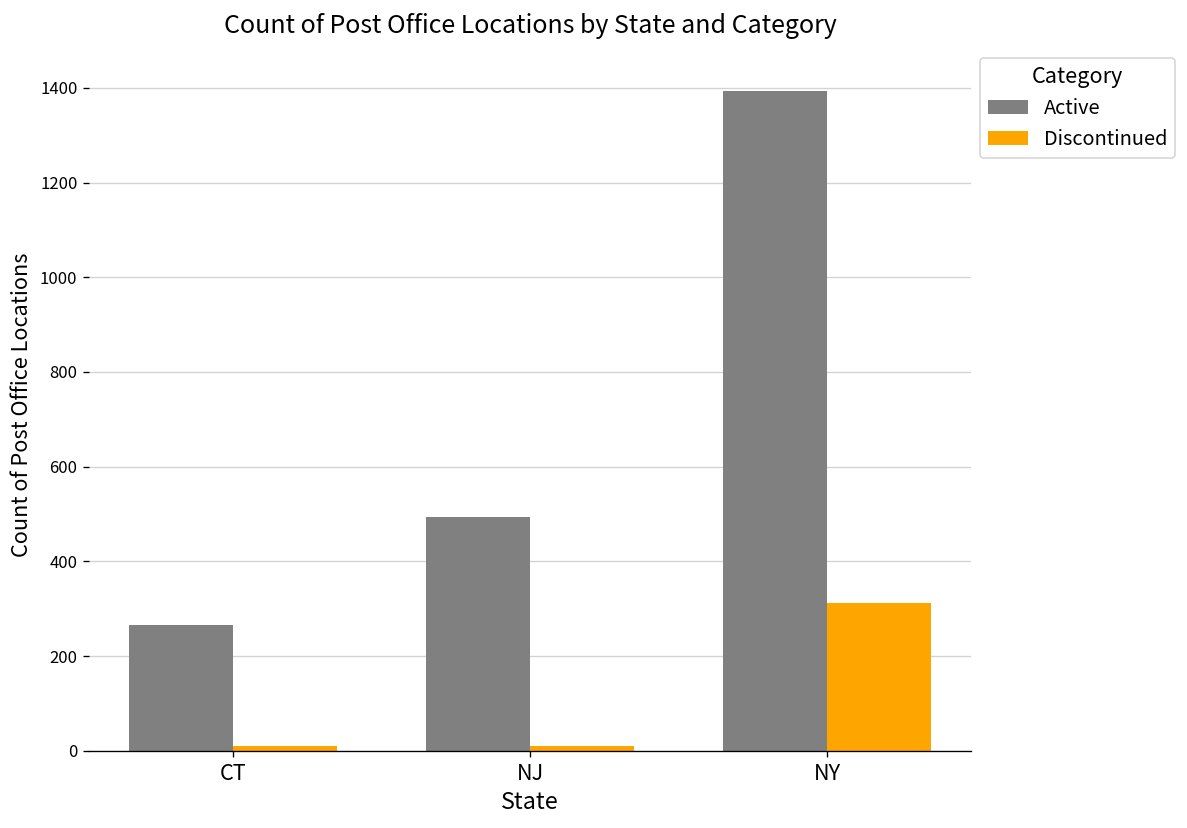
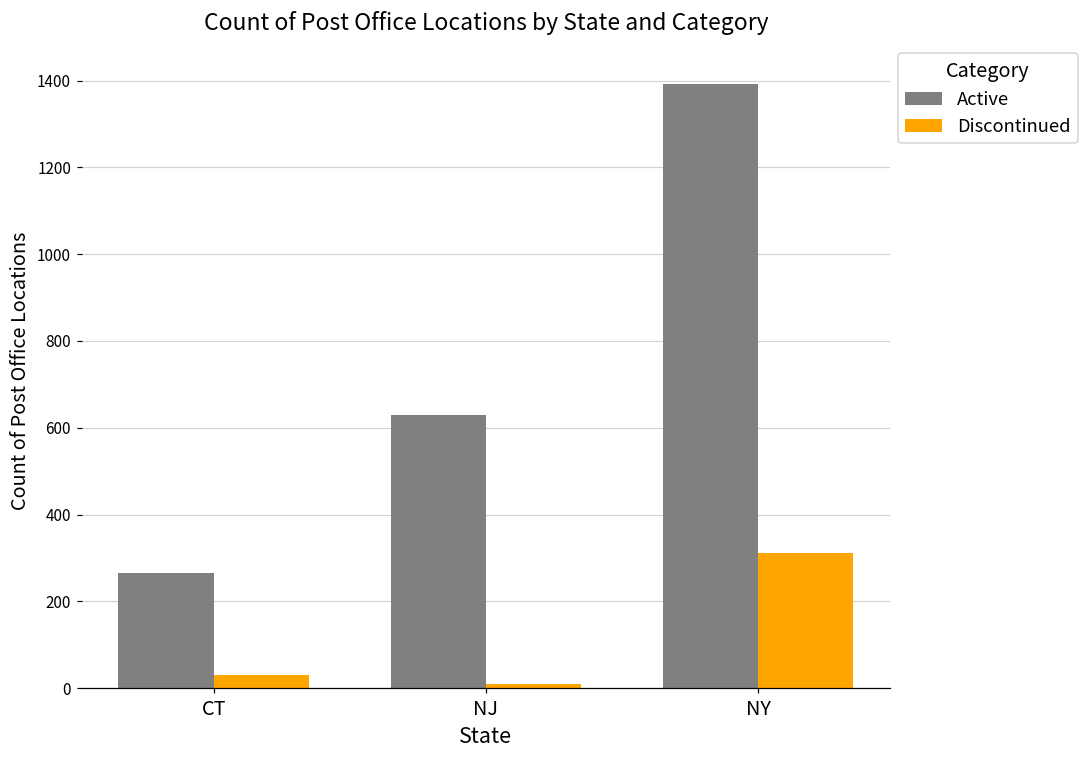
Discontinued, CT: 10 -> 30
Active, NJ: 490 -> 630
